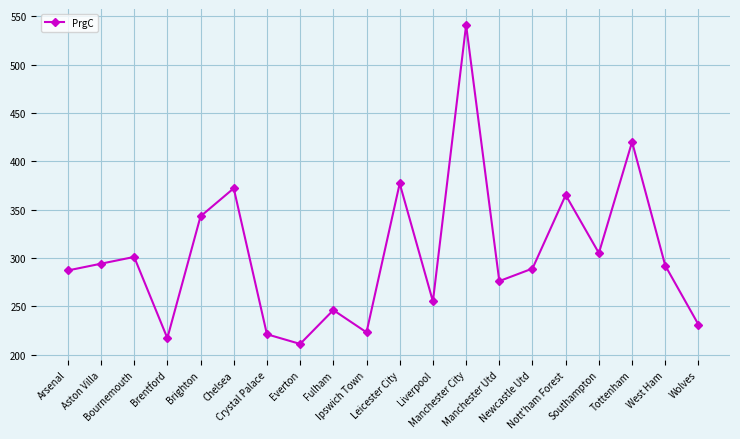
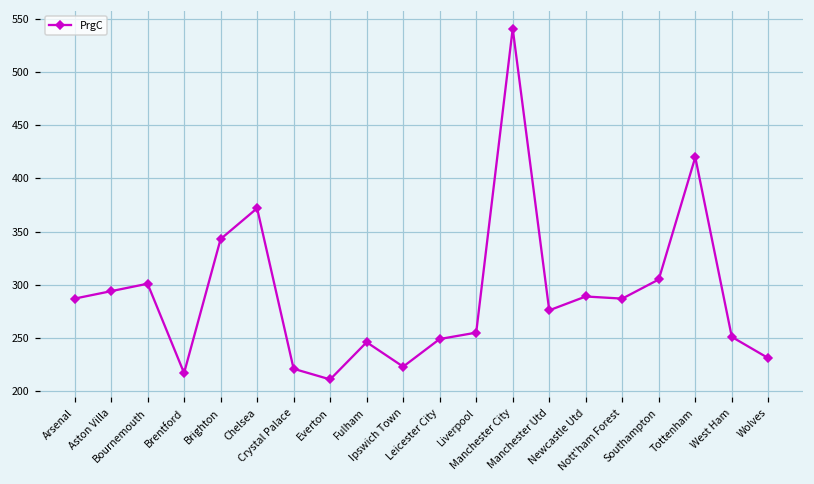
Leicester City: 380 -> 250
Nott'ham Forest: 370 -> 290
West Ham: 290 -> 250
